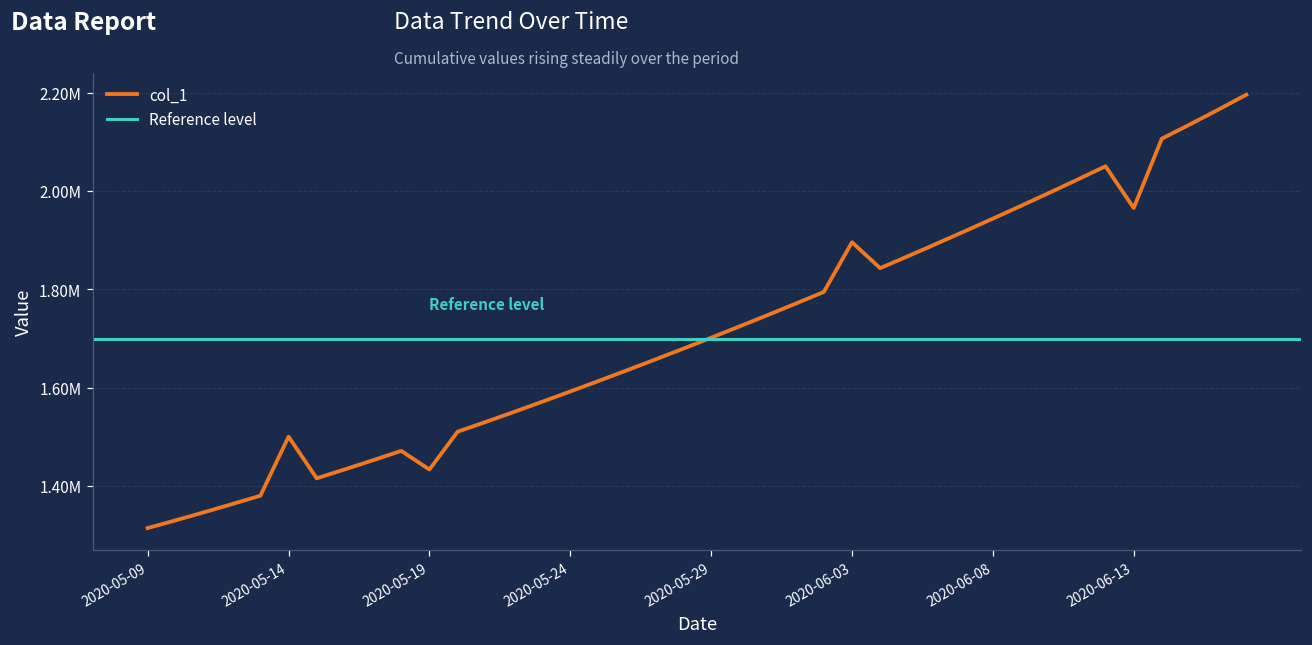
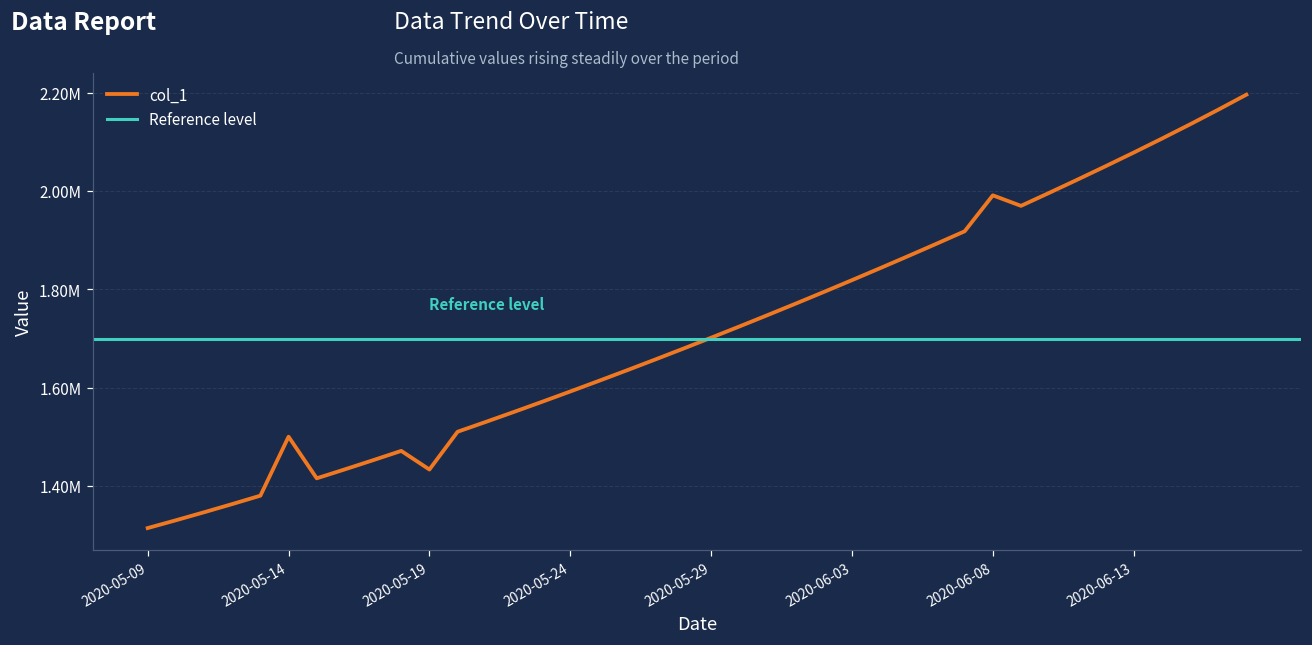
2020-06-03: 1900000 -> 1820000
2020-06-08: 1940000 -> 1990000
2020-06-13: 1970000 -> 2080000
